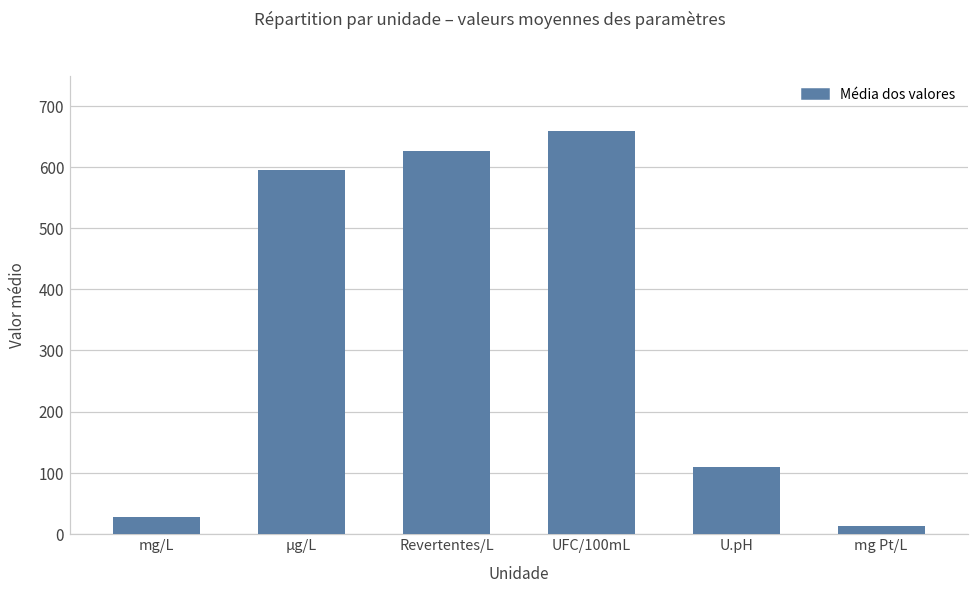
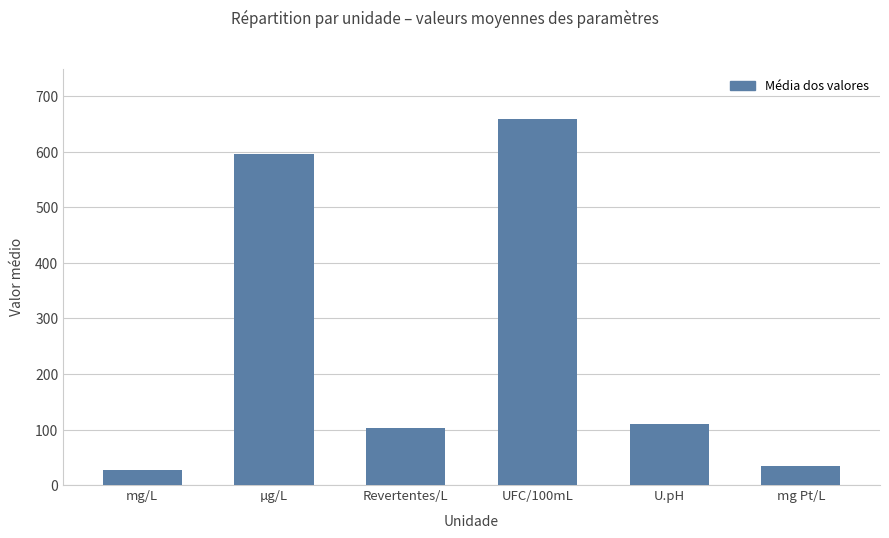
Revertentes/L: 630 -> 100
mg Pt/L: 10 -> 30
